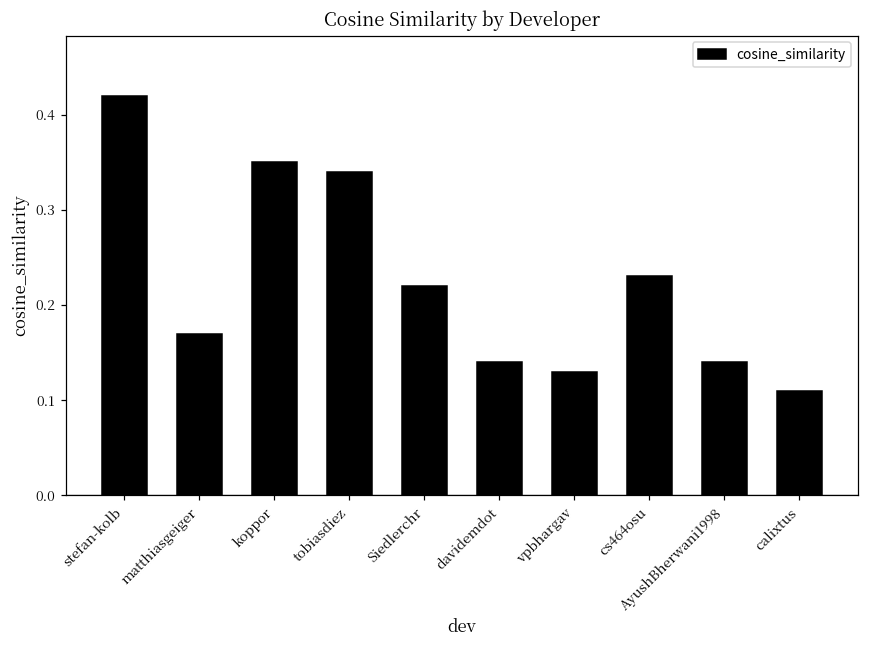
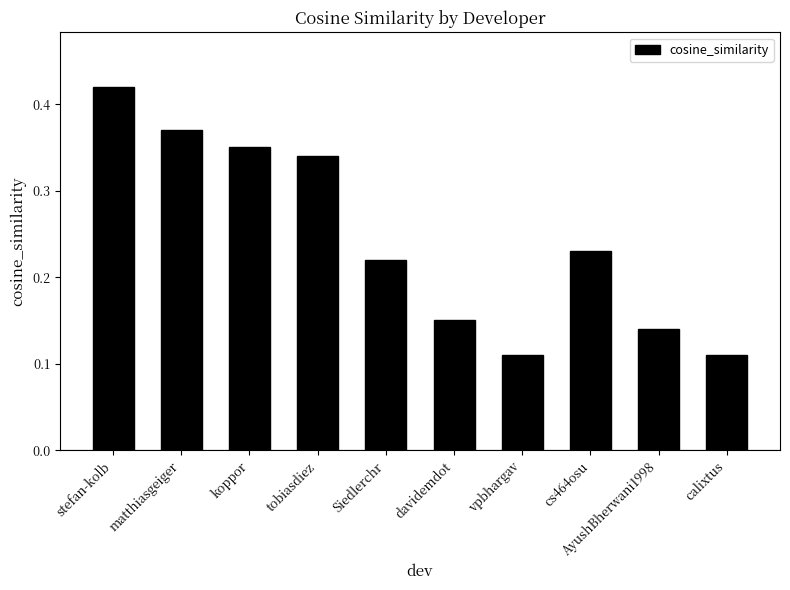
matthiasgeiger: 0.17 -> 0.37
davidemdot: 0.14 -> 0.15
vpbhargav: 0.13 -> 0.11
